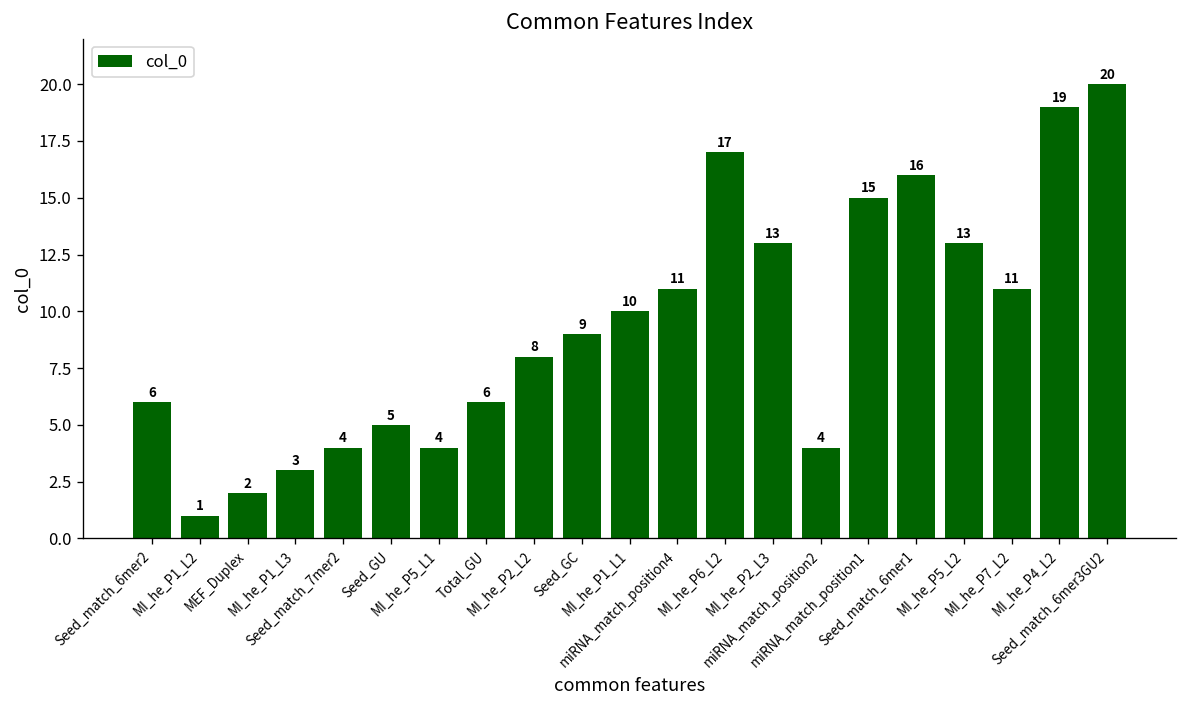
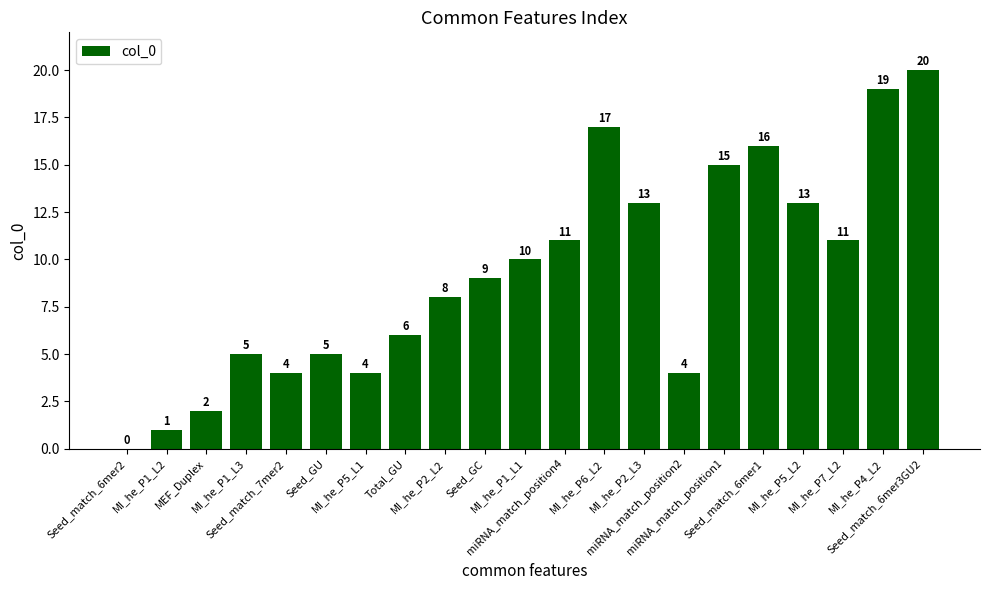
Seed_match_6mer2: 6 -> 0
MI_he_P1_L3: 3 -> 5
